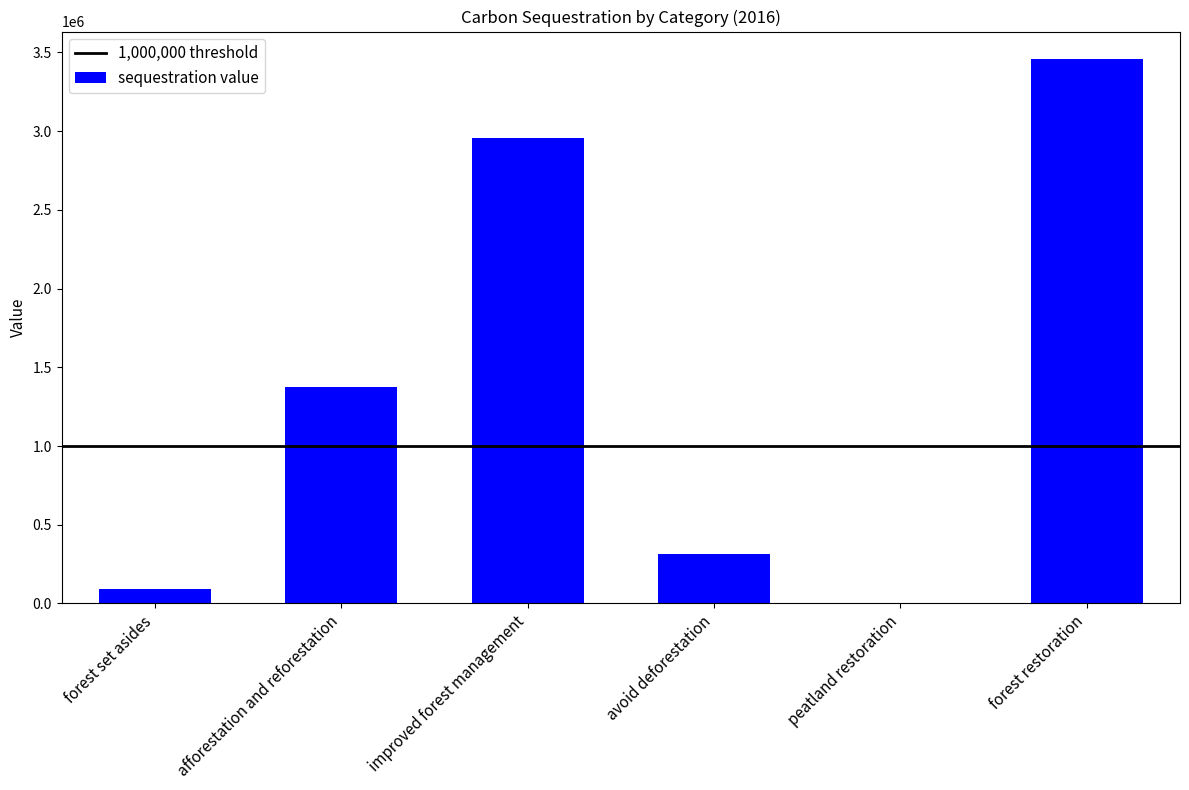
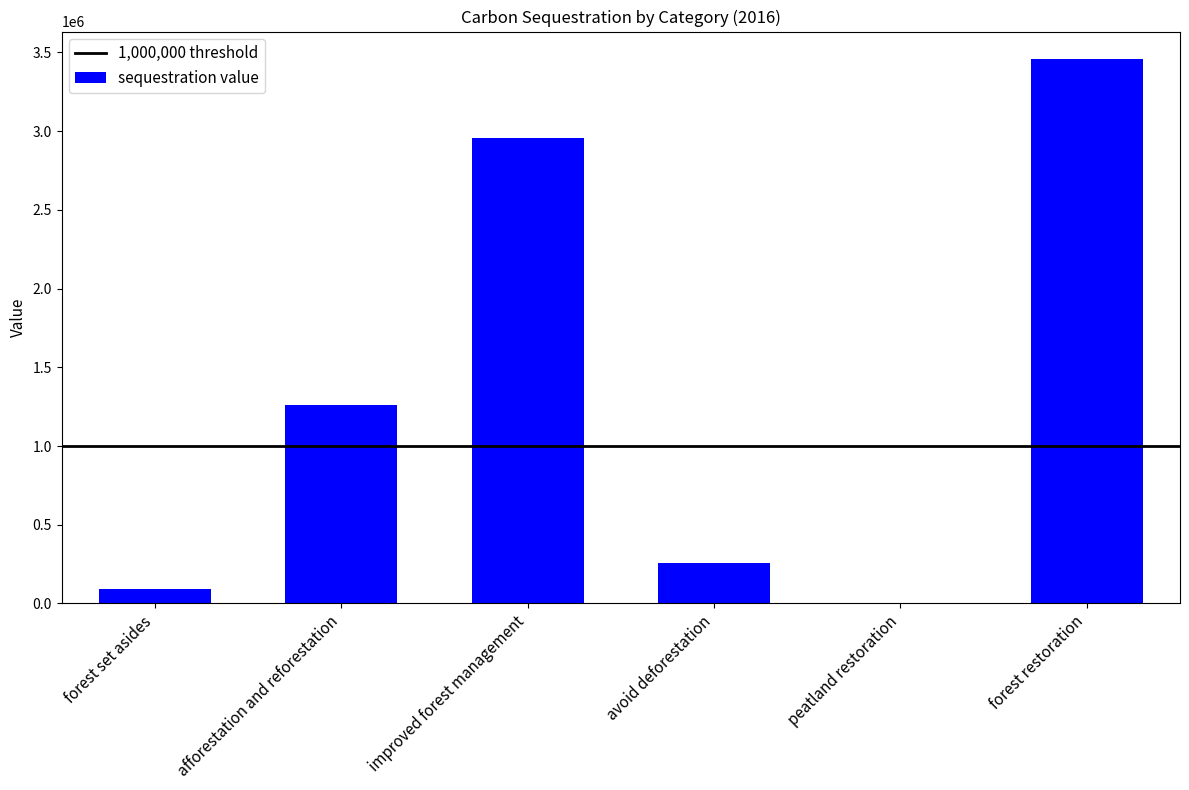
afforestation and reforestation: 1370000 -> 1260000
avoid deforestation: 310000 -> 260000
